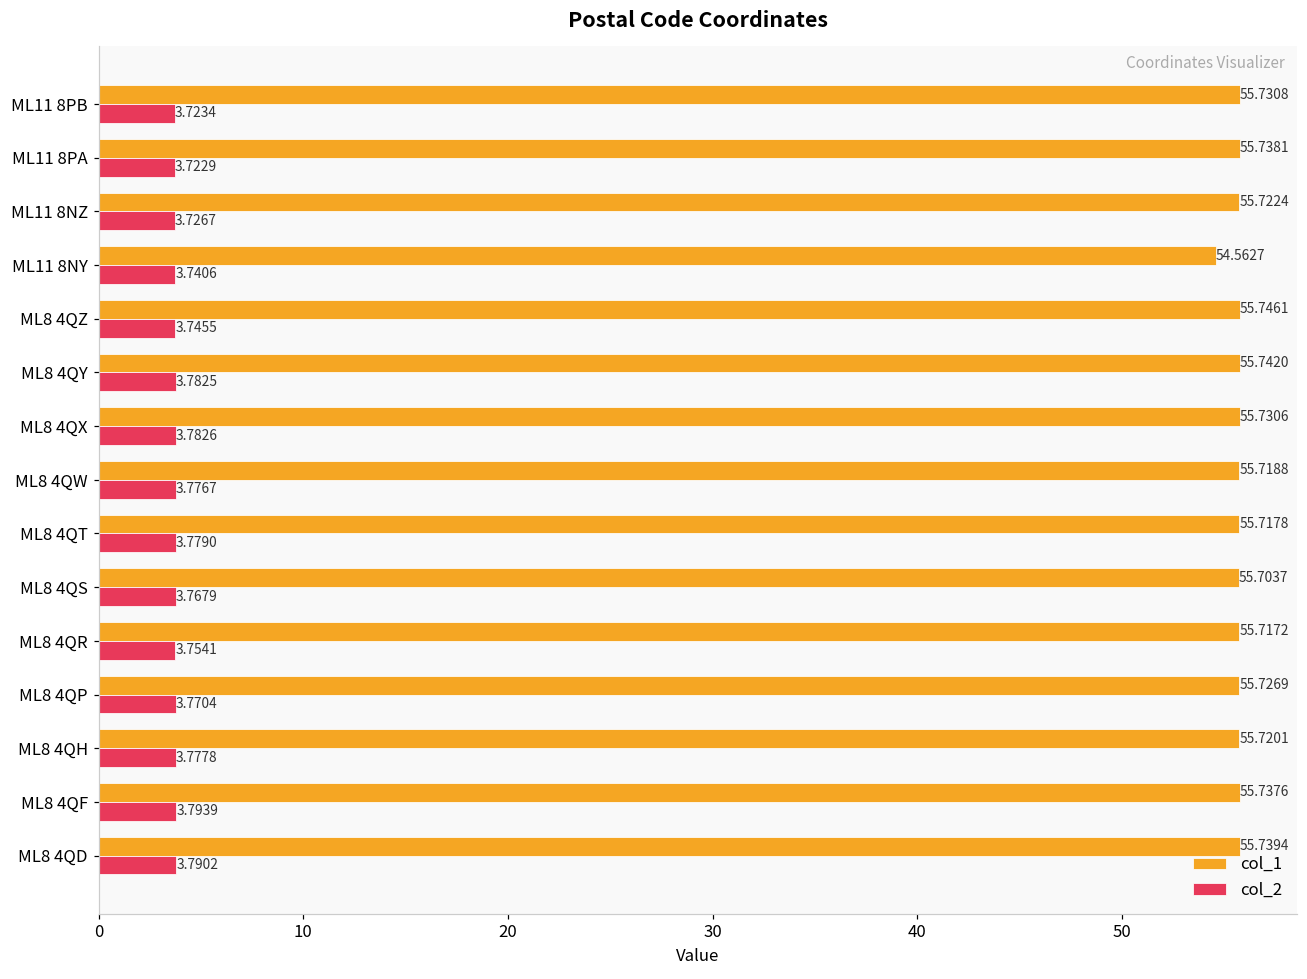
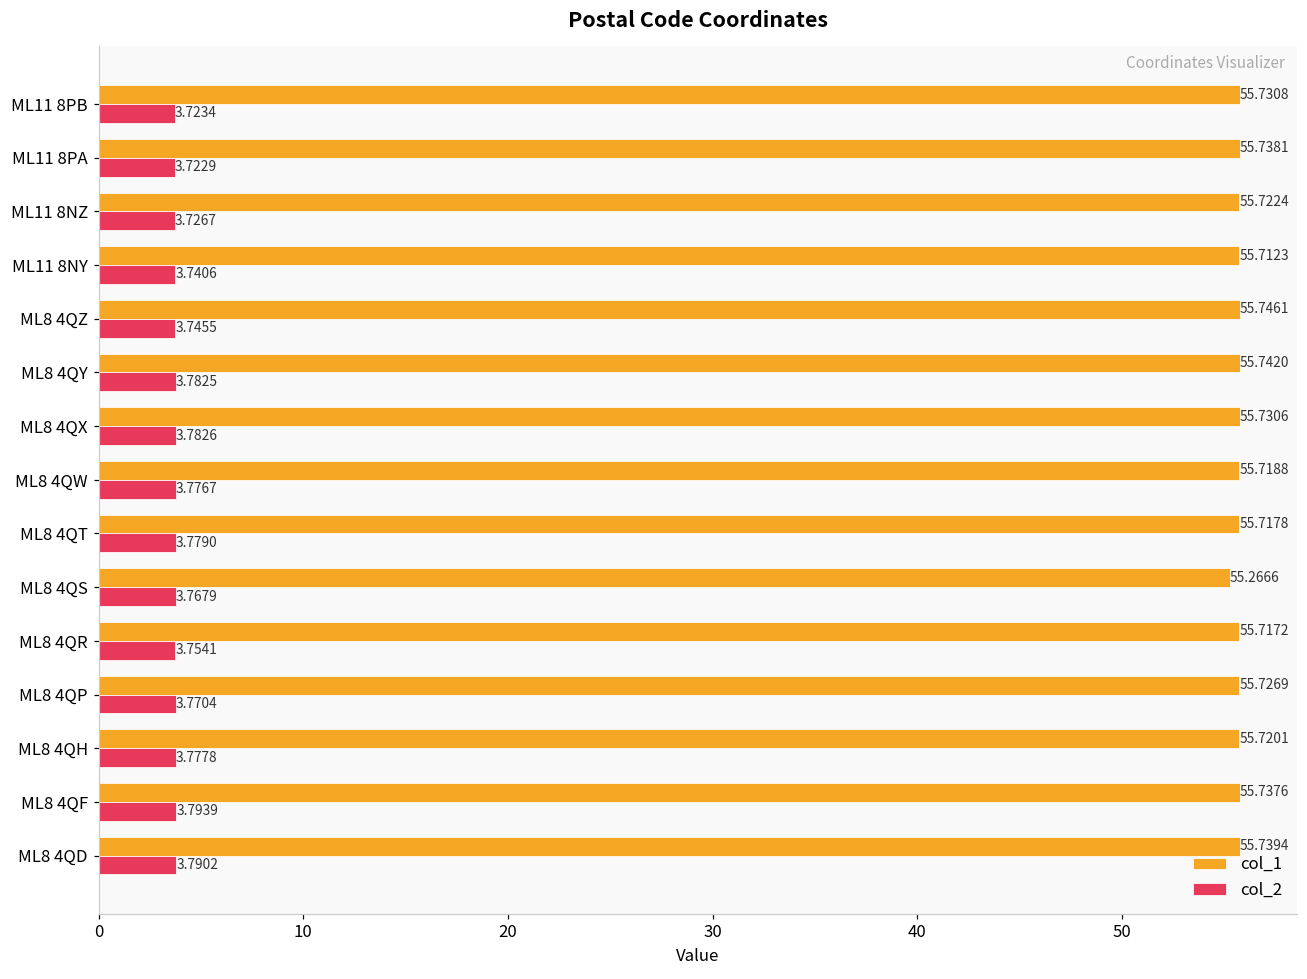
col_1, ML11 8NY: 54.5627 -> 55.7123
col_1, ML8 4QS: 55.7037 -> 55.2666
